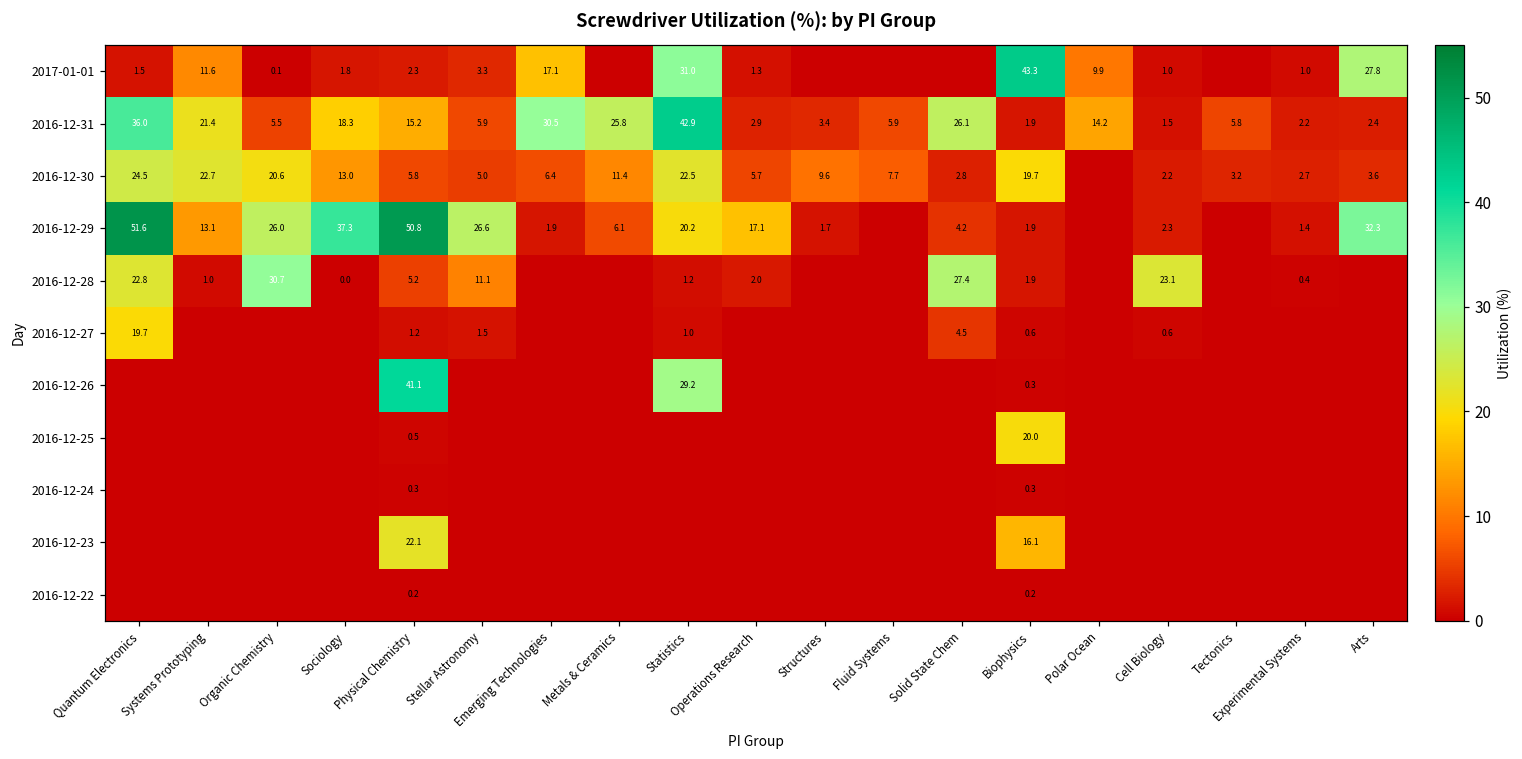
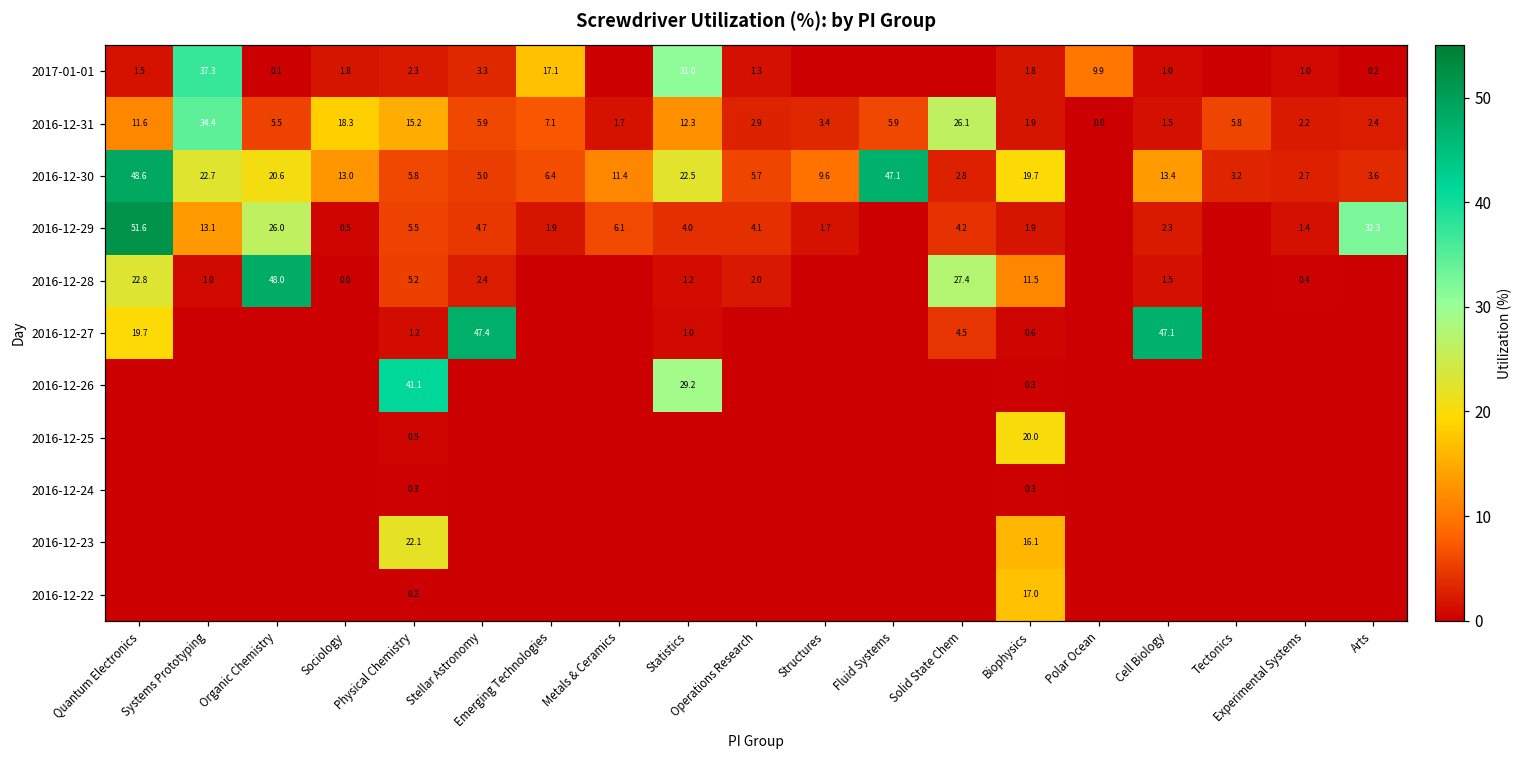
2017-01-01, Systems Prototyping: 11.6 -> 37.3
2017-01-01, Biophysics: 43.3 -> 1.8
2017-01-01, Arts: 27.8 -> 0.2
2016-12-31, Quantum Electronics: 36.0 -> 11.6
2016-12-31, Systems Prototyping: 21.4 -> 34.4
2016-12-31, Emerging Technologies: 30.5 -> 7.1
2016-12-31, Metals & Ceramics: 25.8 -> 1.7
2016-12-31, Statistics: 42.9 -> 12.3
2016-12-31, Polar Ocean: 14.2 -> 0.0
2016-12-30, Quantum Electronics: 24.5 -> 48.6
2016-12-30, Fluid Systems: 7.7 -> 47.1
2016-12-30, Cell Biology: 2.2 -> 13.4
2016-12-29, Sociology: 37.3 -> 0.5
2016-12-29, Physical Chemistry: 50.8 -> 5.5
2016-12-29, Stellar Astronomy: 26.6 -> 4.7
2016-12-29, Statistics: 20.2 -> 4.0
2016-12-29, Operations Research: 17.1 -> 4.1
2016-12-28, Organic Chemistry: 30.7 -> 48.0
2016-12-28, Stellar Astronomy: 11.1 -> 2.4
2016-12-28, Biophysics: 1.9 -> 11.5
2016-12-28, Cell Biology: 23.1 -> 1.5
2016-12-27, Stellar Astronomy: 1.5 -> 47.4
2016-12-27, Cell Biology: 0.6 -> 47.1
2016-12-22, Biophysics: 0.2 -> 17.0
